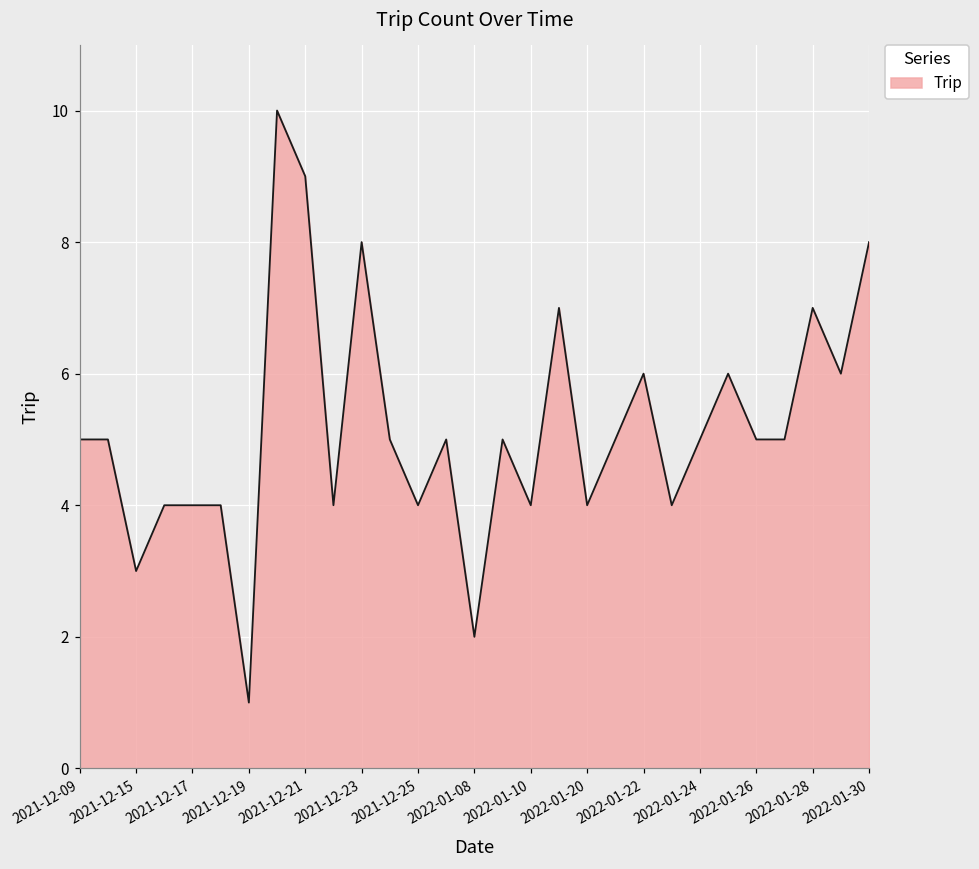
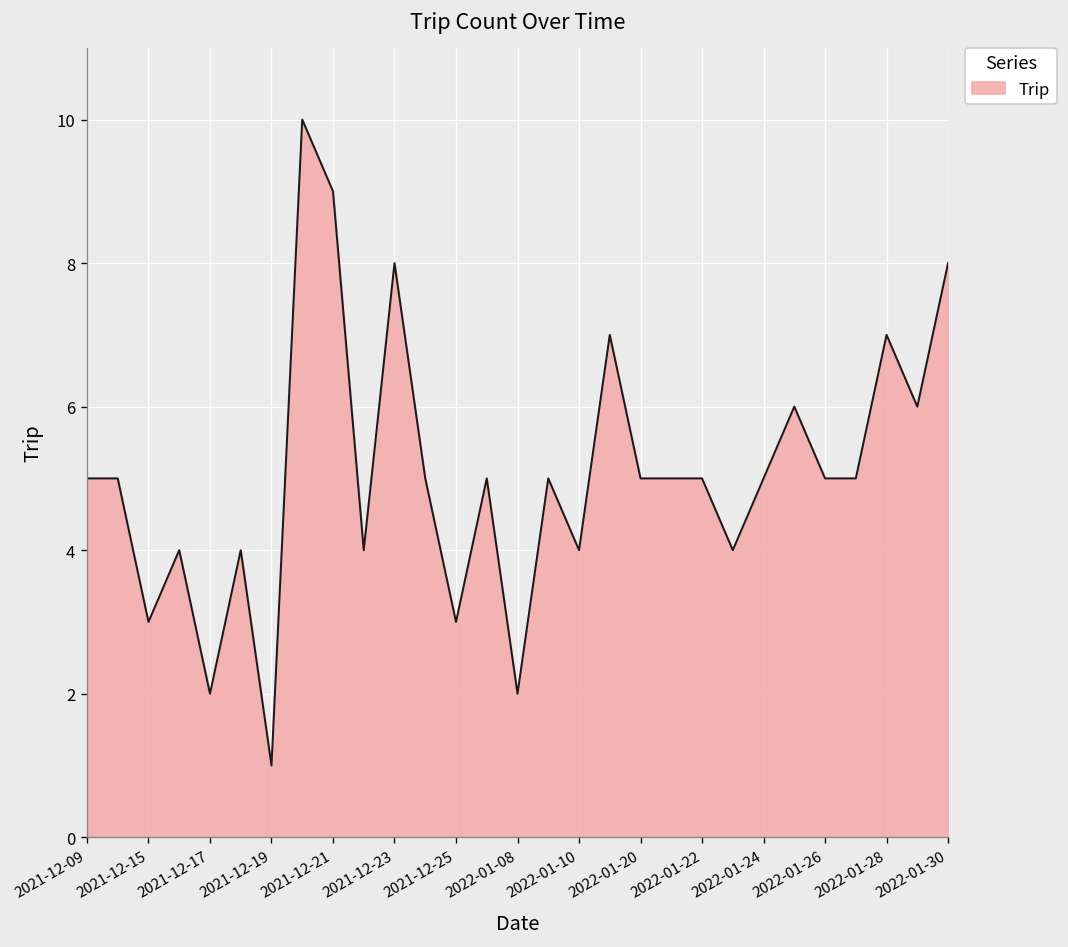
2021-12-17: 4 -> 2
2021-12-25: 4 -> 3
2022-01-20: 4 -> 5
2022-01-22: 6 -> 5
